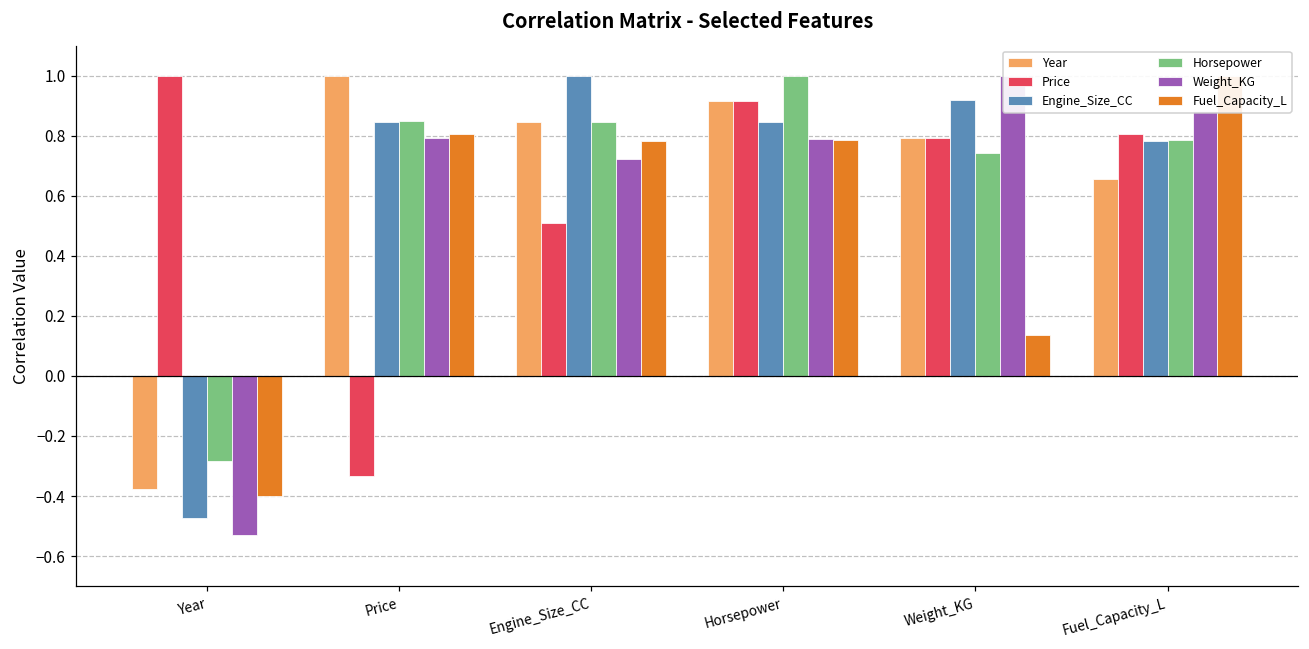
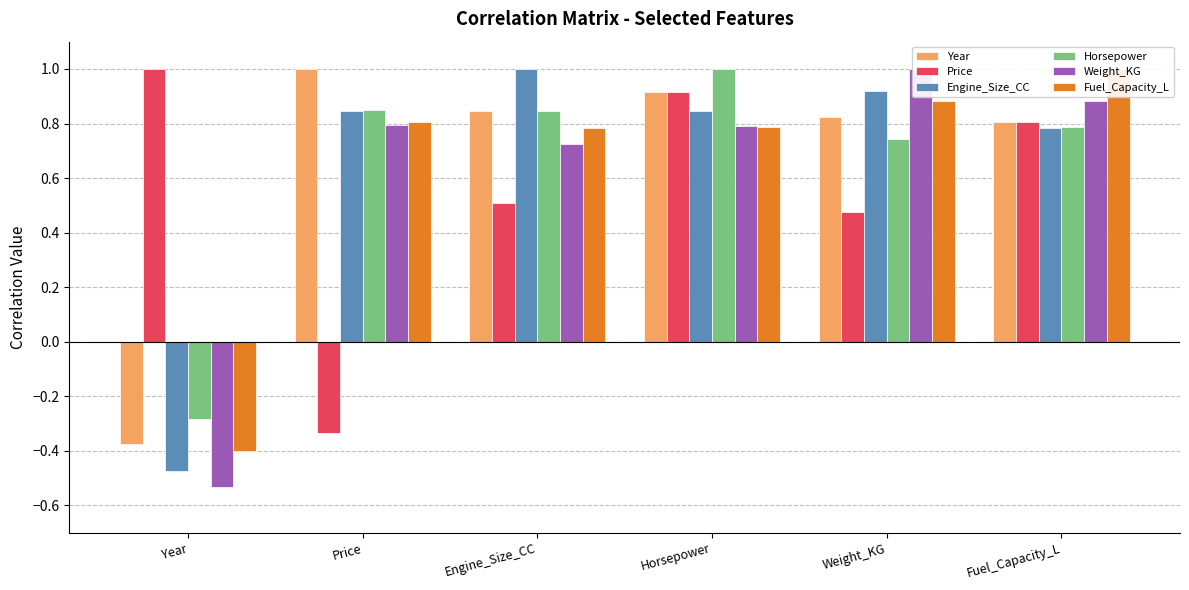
Year, Weight_KG: 0.79 -> 0.82
Price, Weight_KG: 0.79 -> 0.48
Fuel_Capacity_L, Weight_KG: 0.14 -> 0.88
Year, Fuel_Capacity_L: 0.66 -> 0.81
